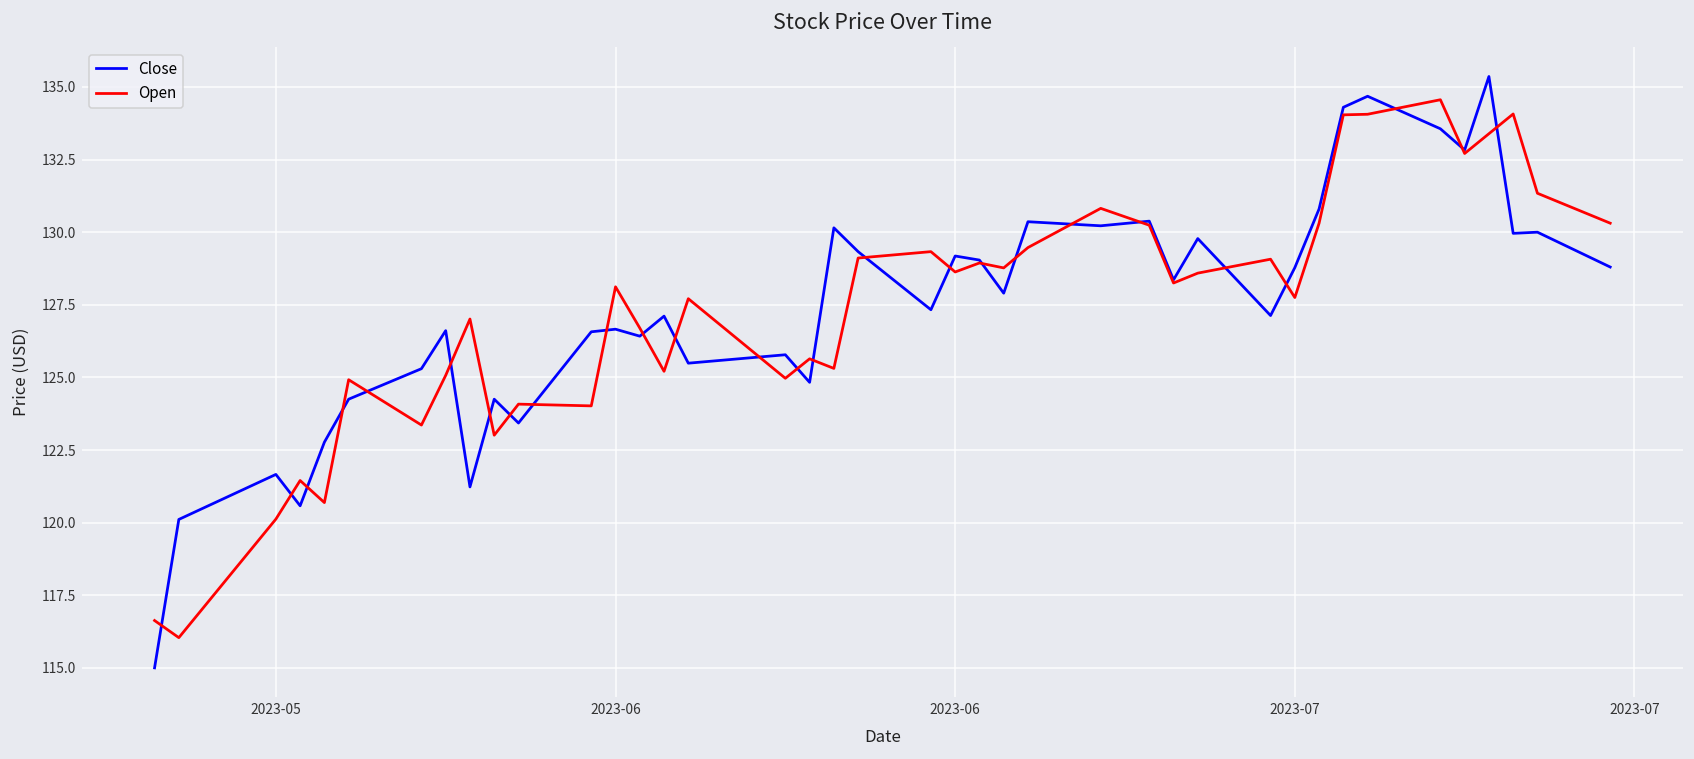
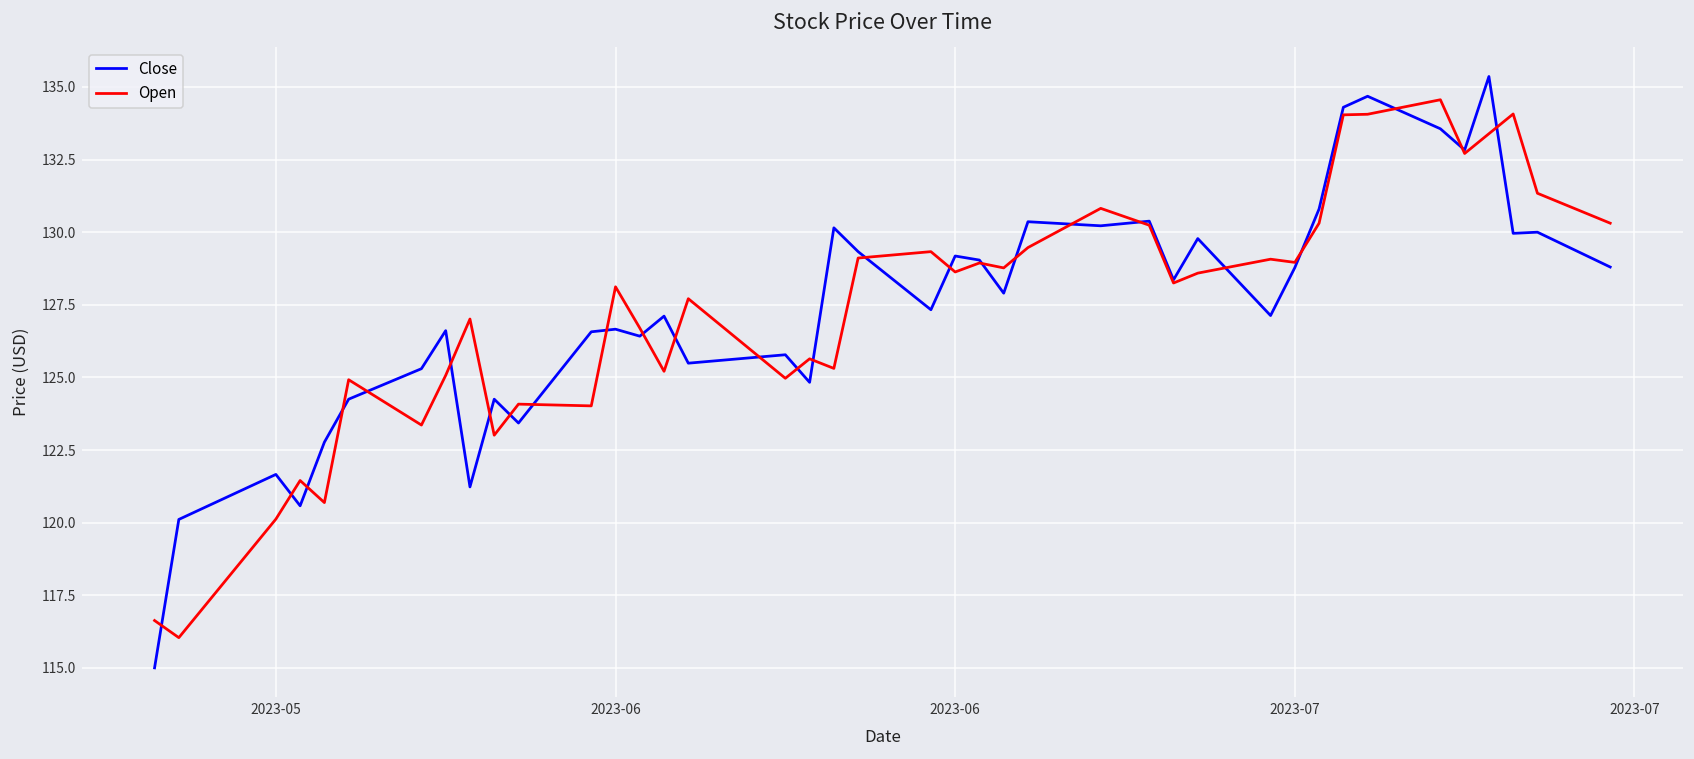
Open, 2023-07: 127.8 -> 129.0
